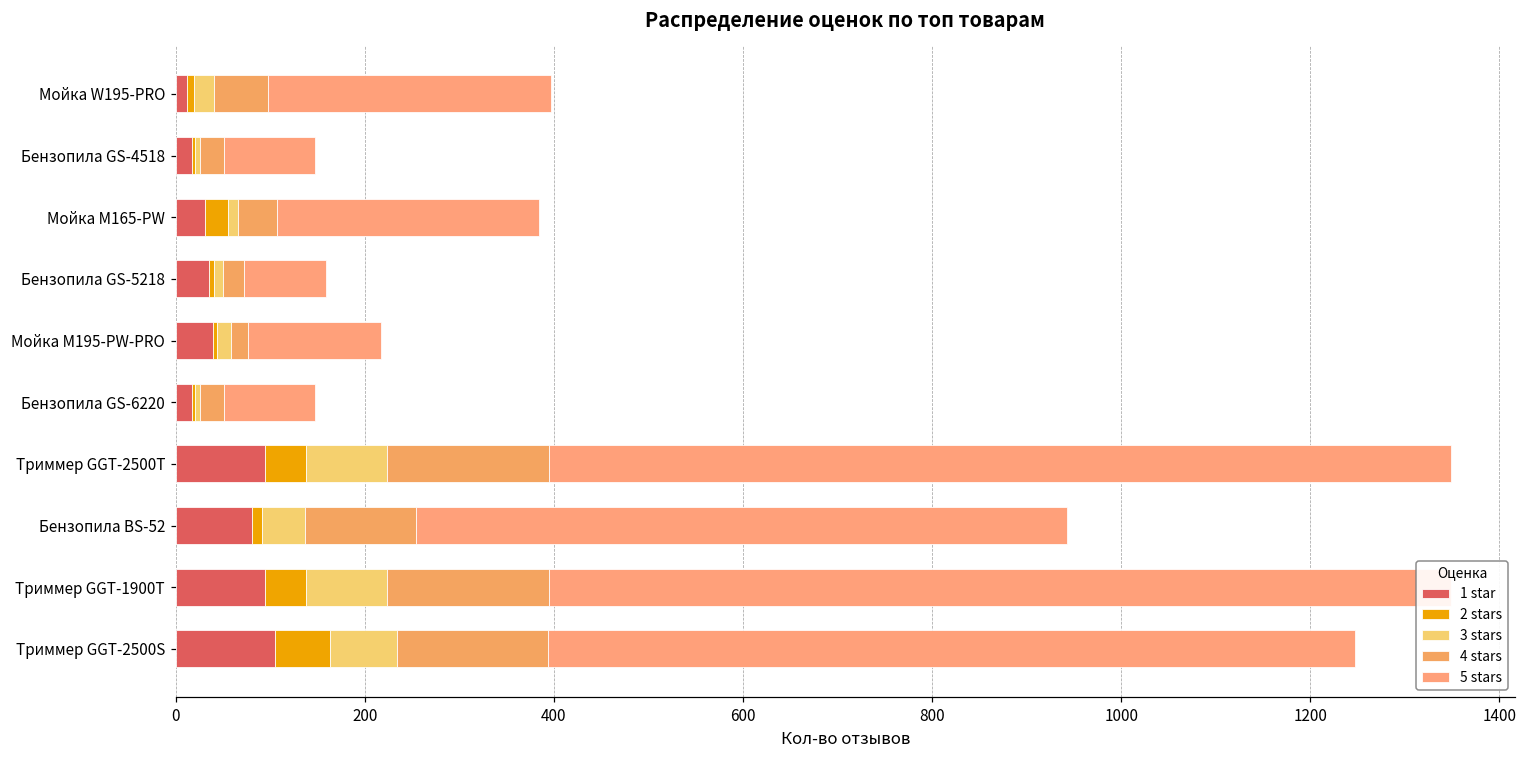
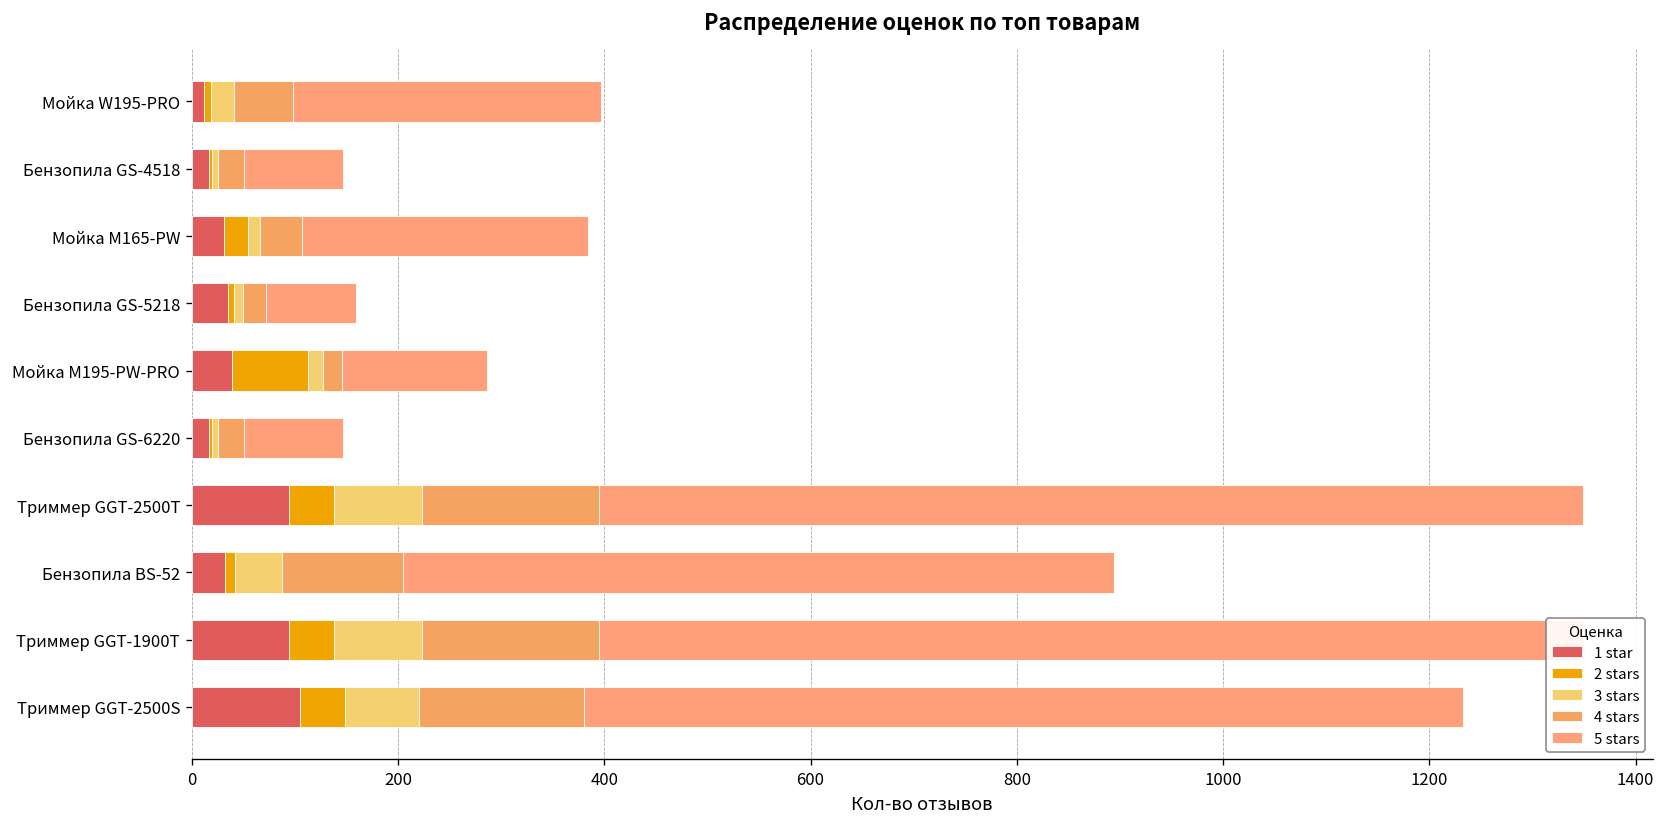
2 stars, Мойка M195-PW-PRO: 10 -> 70
1 star, Бензопила BS-52: 80 -> 30
2 stars, Триммер GGT-2500S: 60 -> 40
